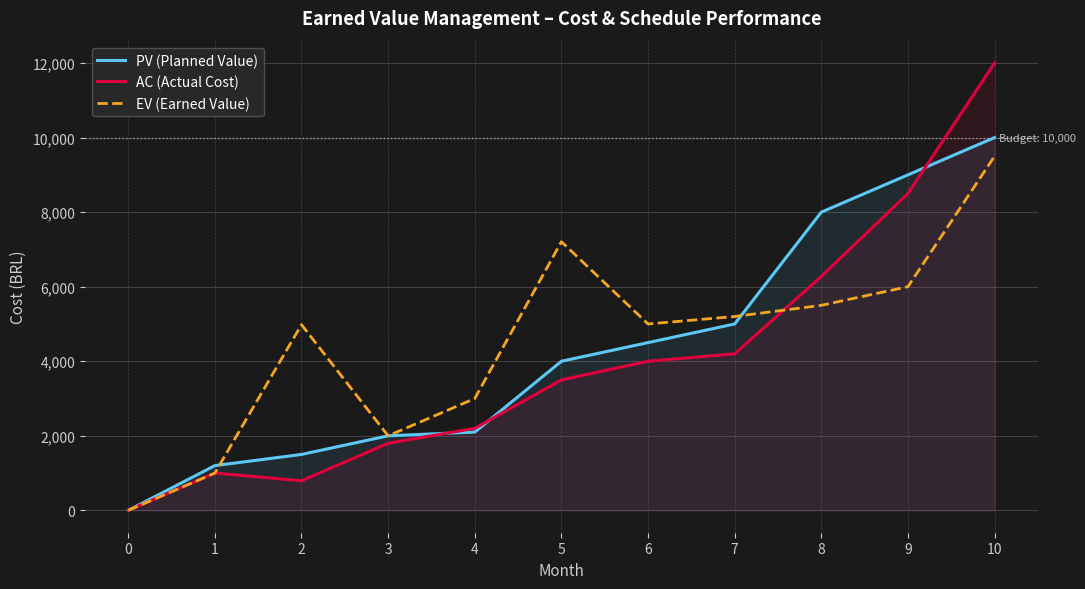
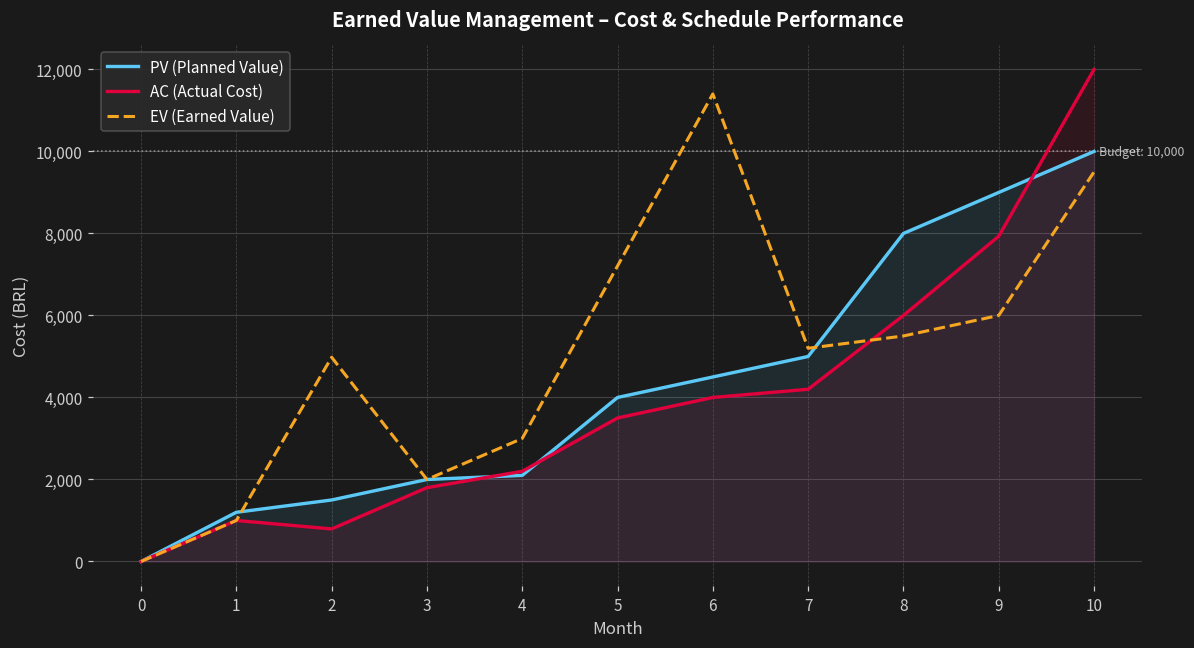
EV (Earned Value), 6: 5,000 -> 11,400
AC (Actual Cost), 8: 6,300 -> 6,000
AC (Actual Cost), 9: 8,500 -> 7,900
